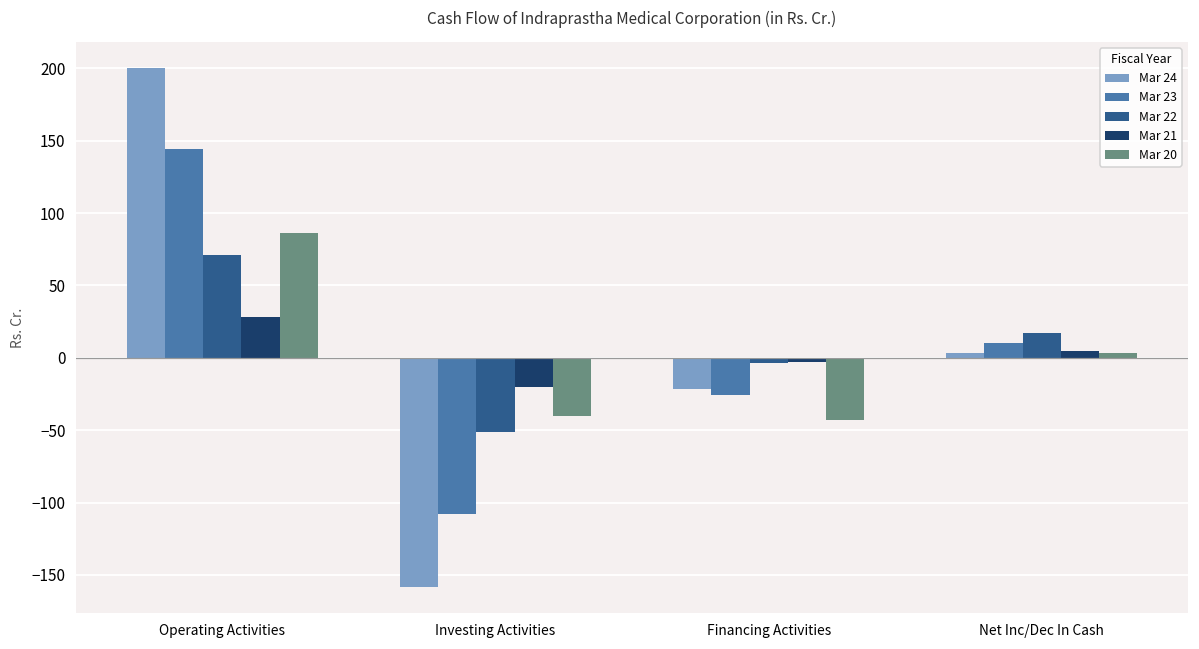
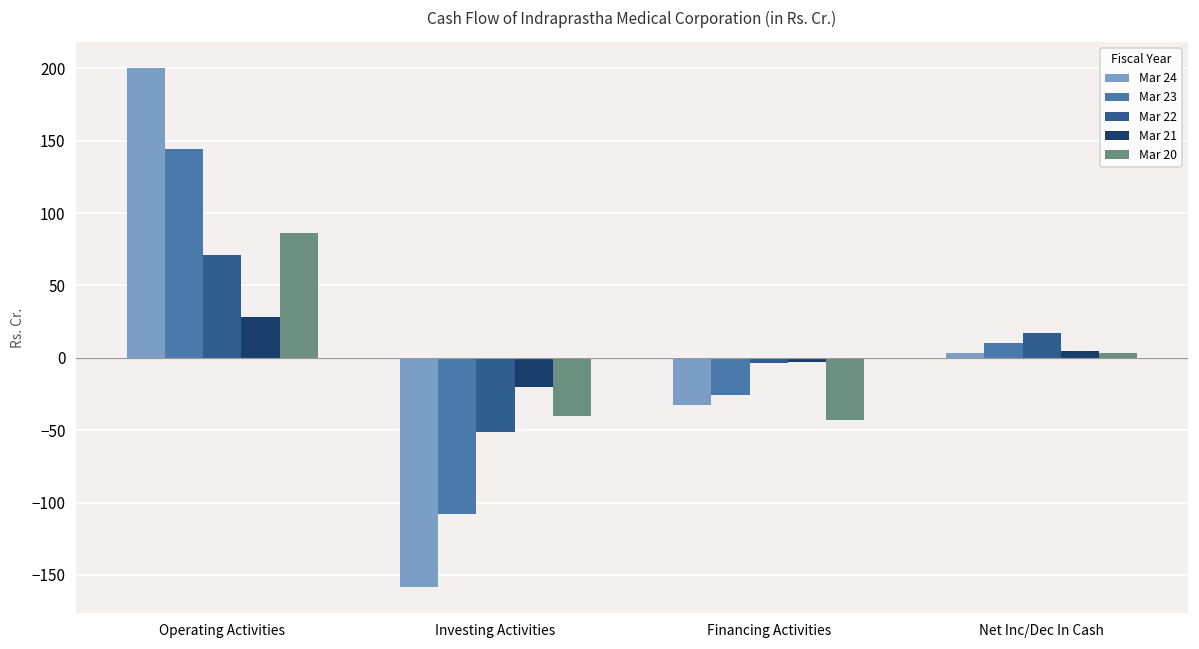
Mar 24, Financing Activities: -21 -> -32
